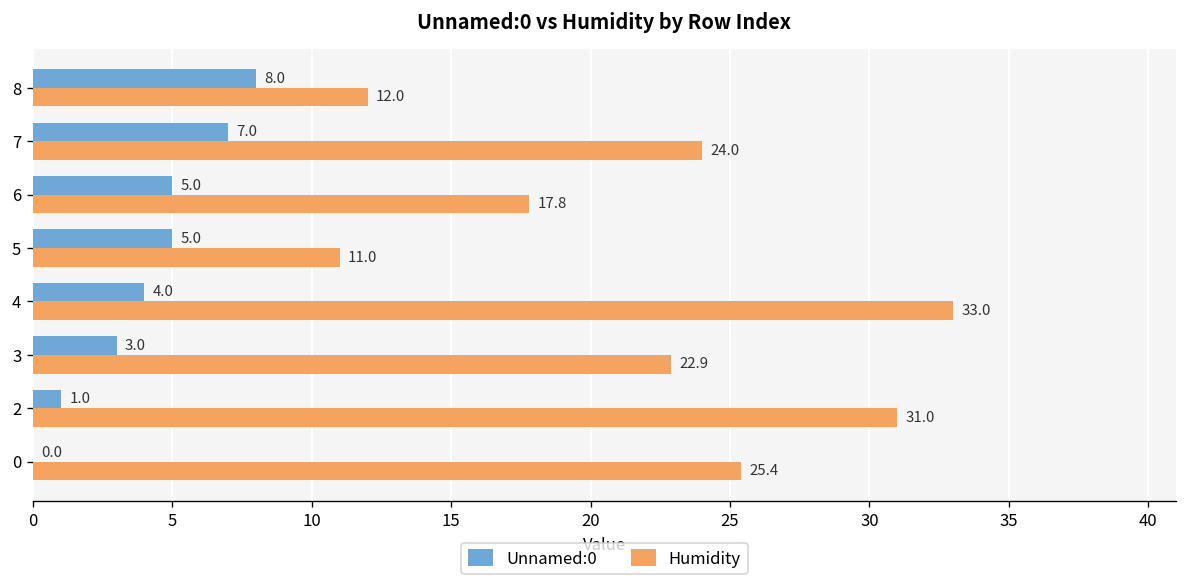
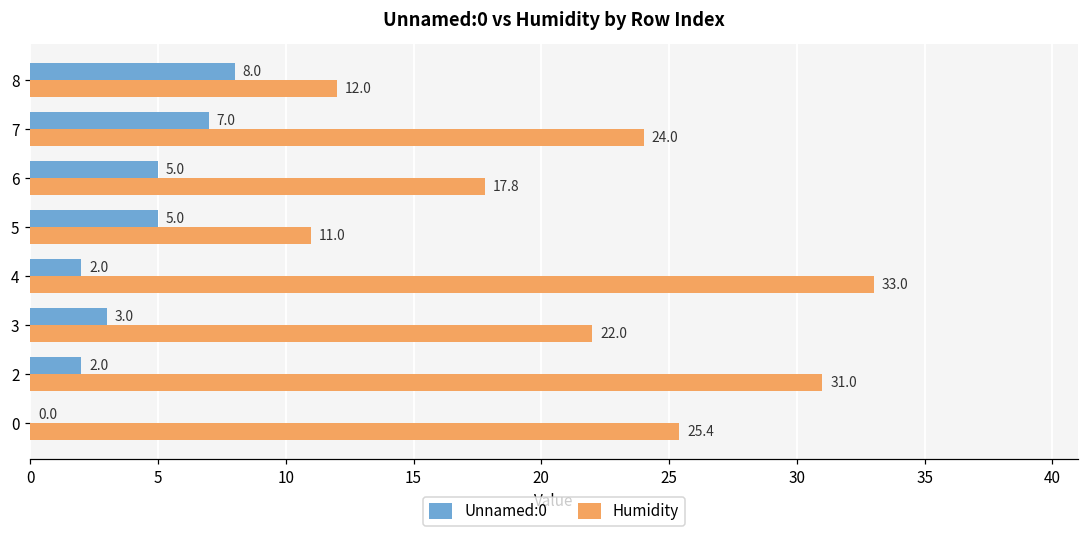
Unnamed:0, 4: 4.0 -> 2.0
Humidity, 3: 22.9 -> 22.0
Unnamed:0, 2: 1.0 -> 2.0
